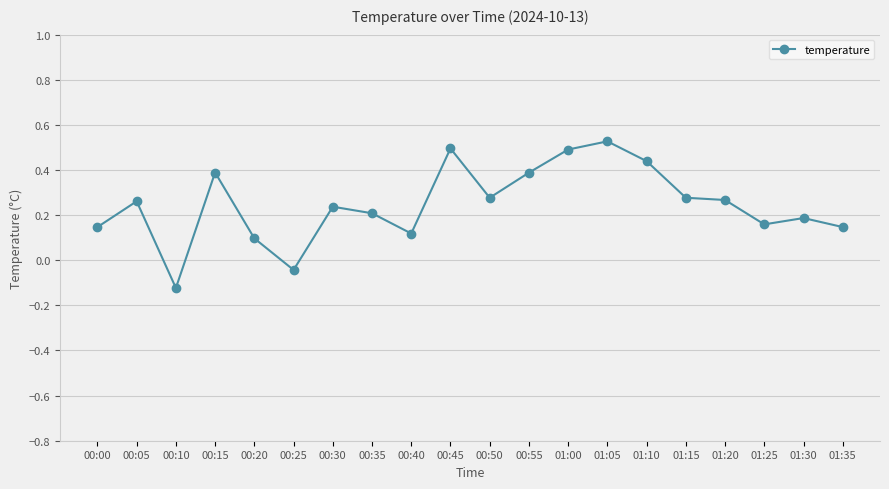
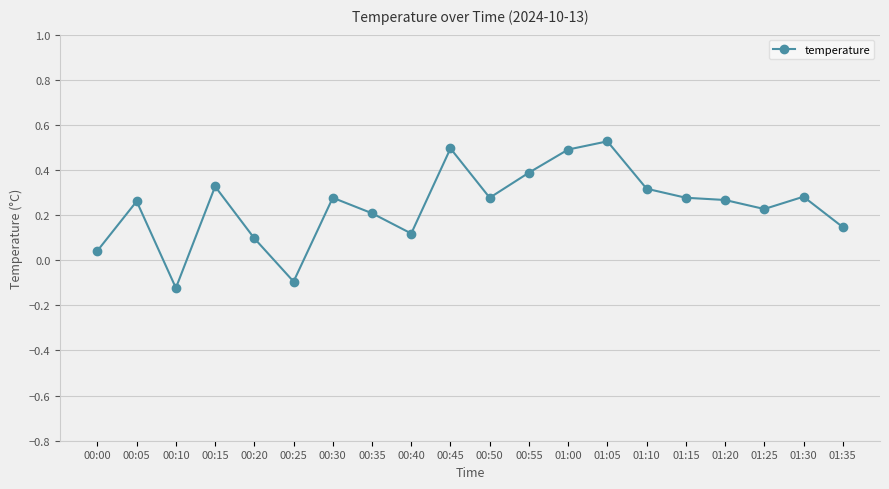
00:00: 0.15 -> 0.04
00:15: 0.39 -> 0.33
00:25: -0.04 -> -0.09
00:30: 0.24 -> 0.28
01:10: 0.44 -> 0.32
01:25: 0.16 -> 0.23
01:30: 0.19 -> 0.28
